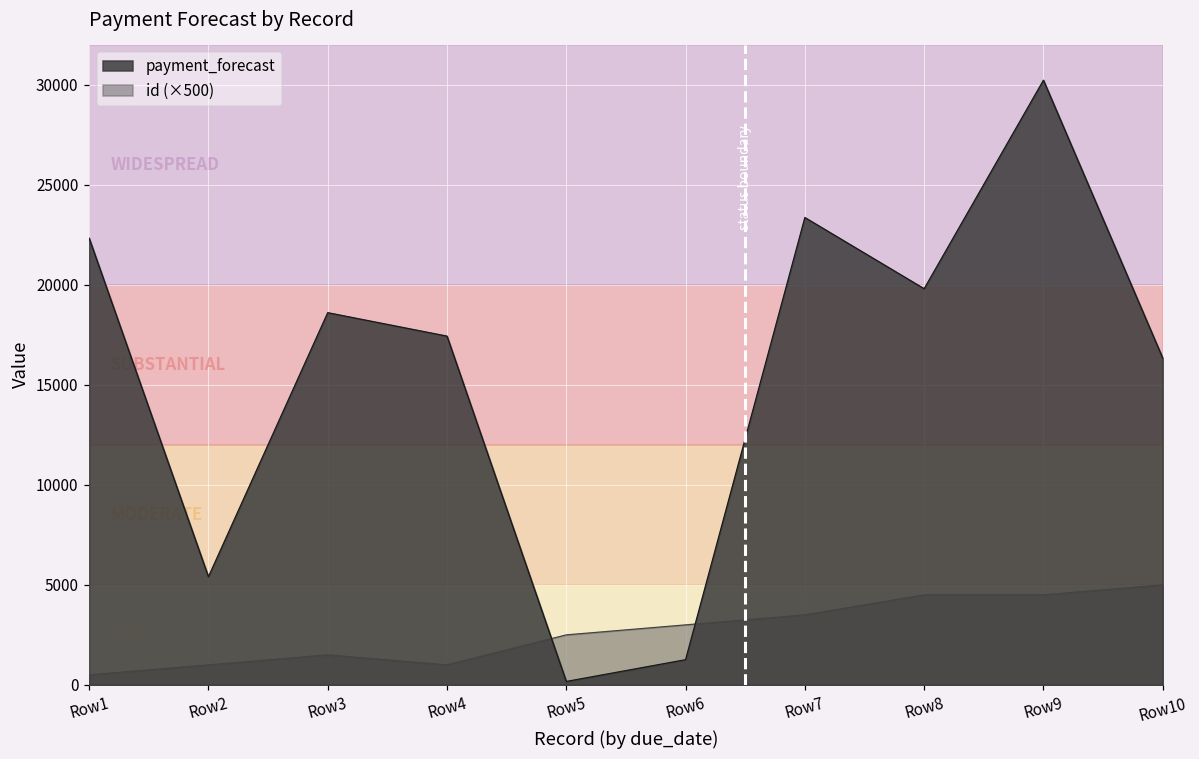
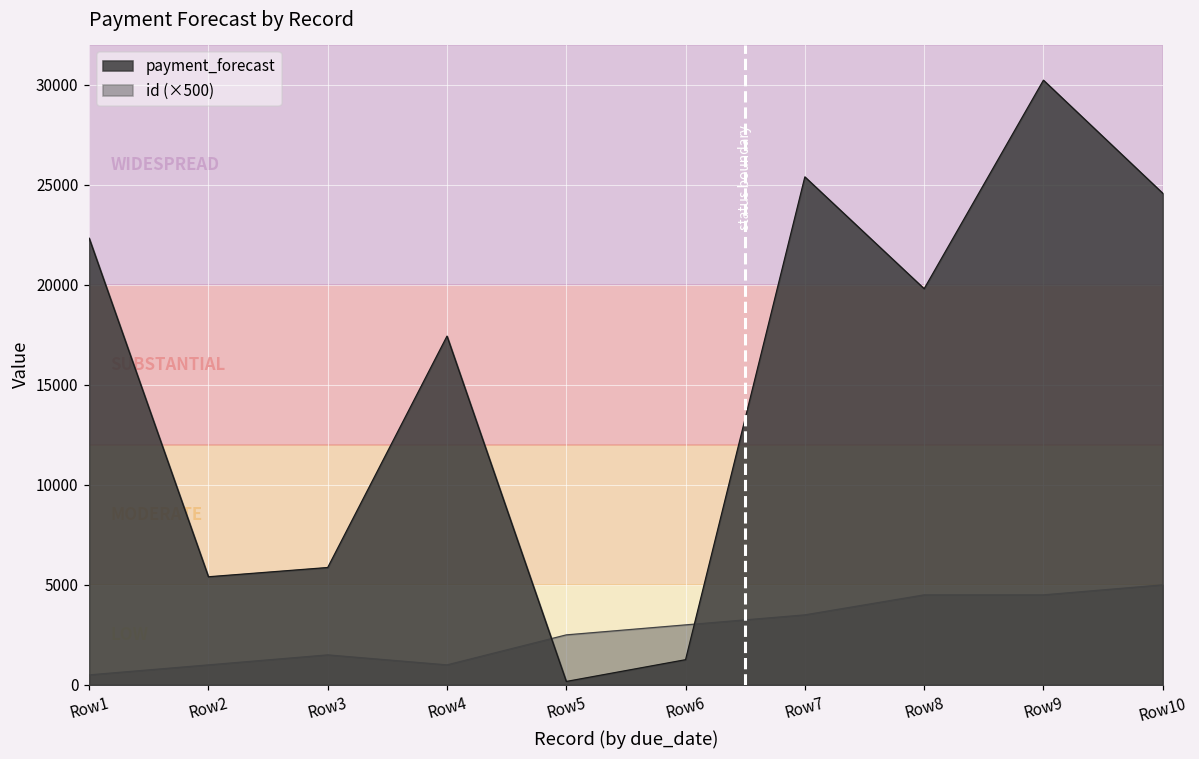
payment_forecast, Row3: 18600 -> 5900
payment_forecast, Row7: 23400 -> 25400
payment_forecast, Row10: 16300 -> 24600
